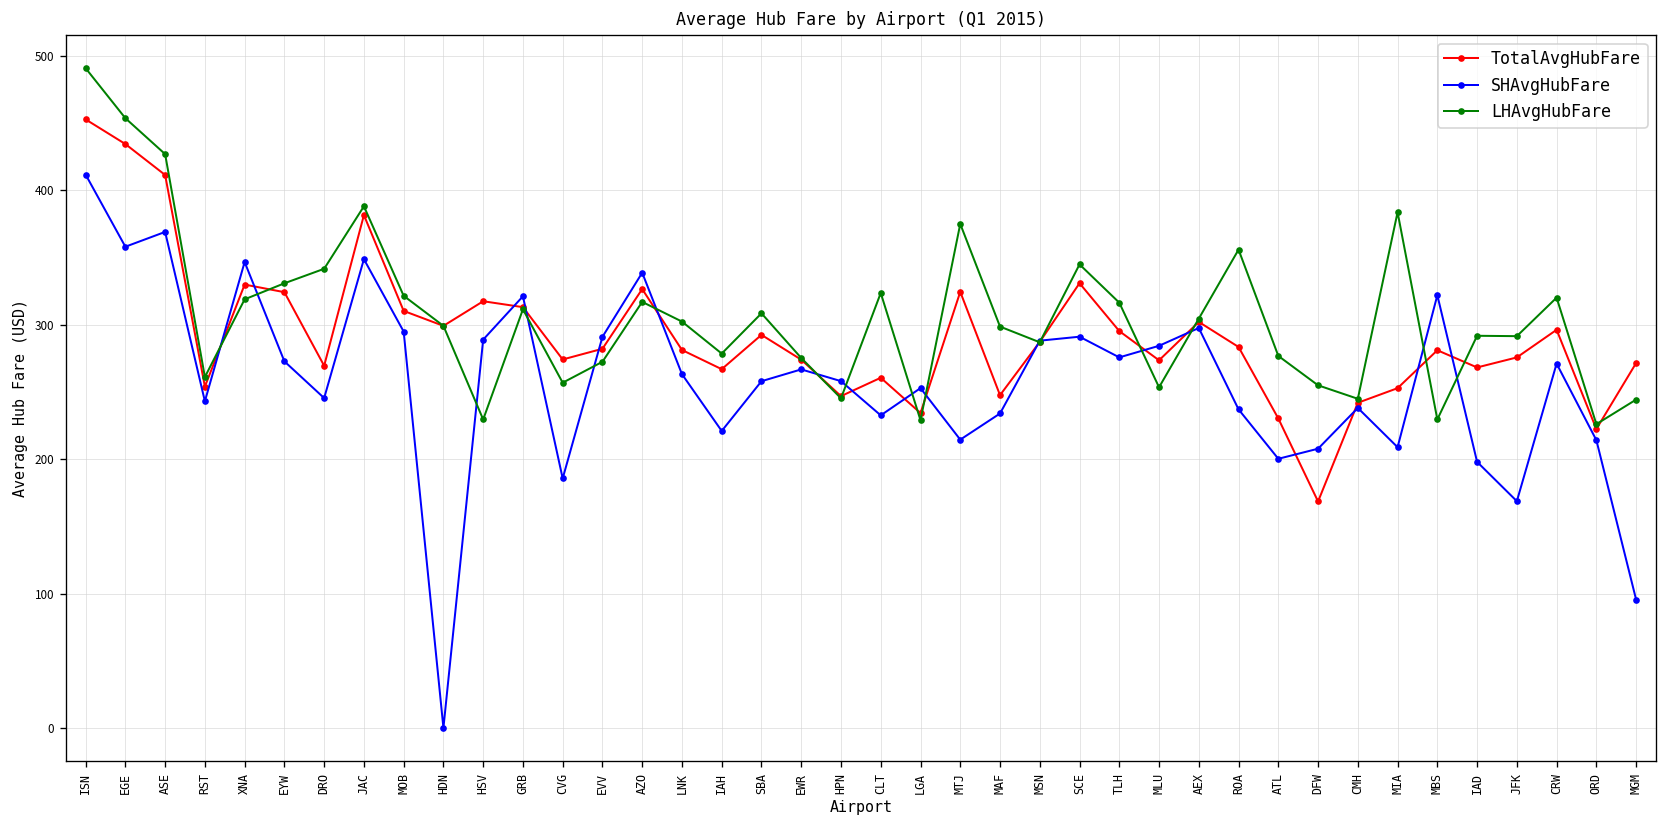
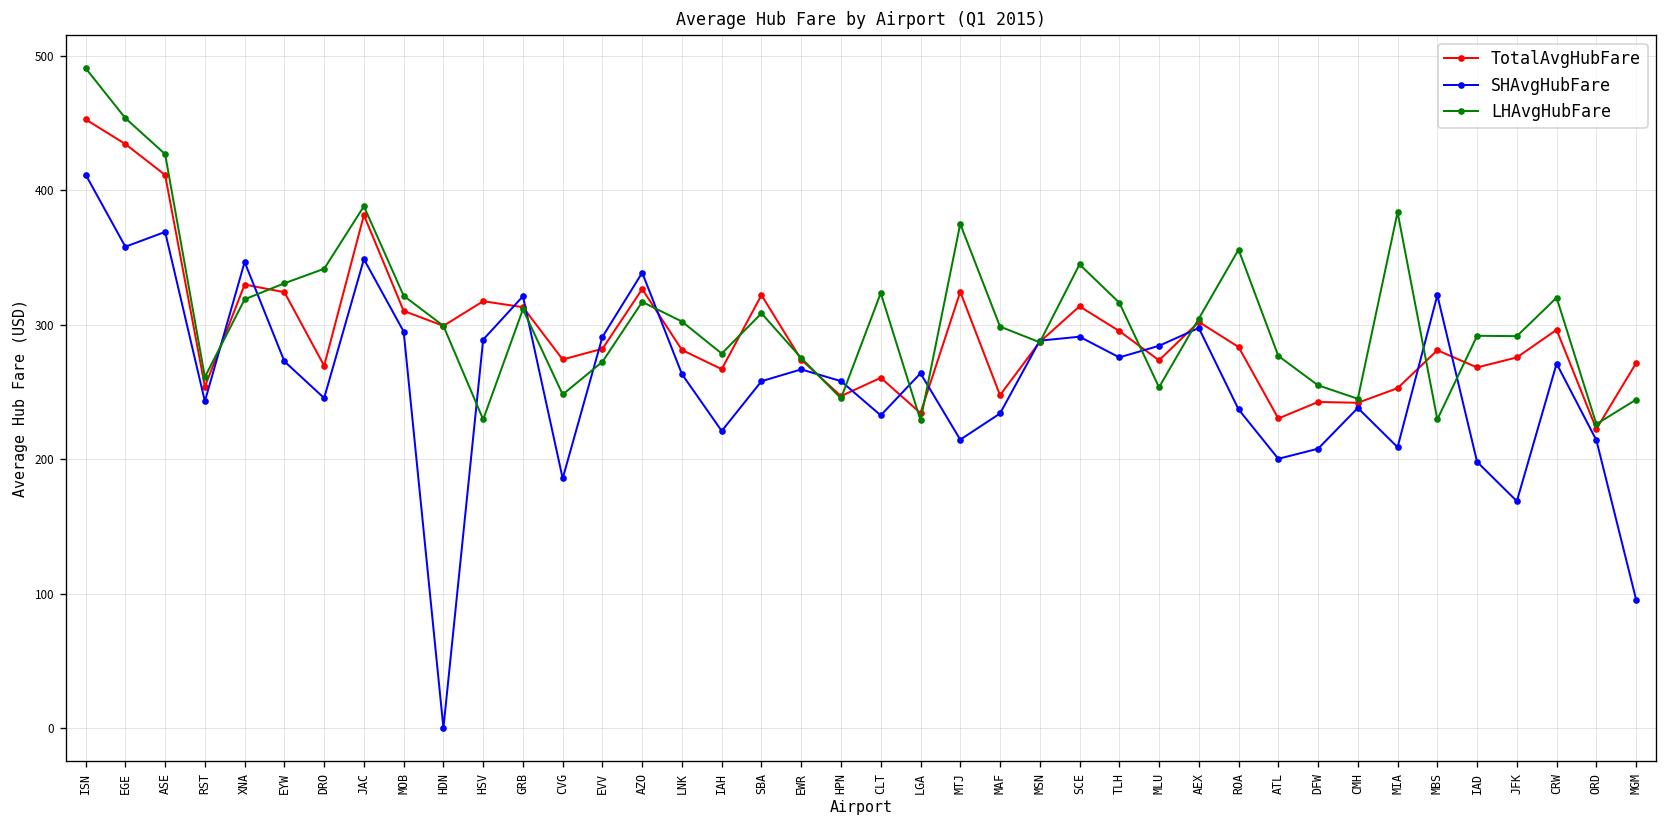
LHAvgHubFare, CVG: 257 -> 248
TotalAvgHubFare, SBA: 293 -> 322
SHAvgHubFare, LGA: 253 -> 264
TotalAvgHubFare, SCE: 331 -> 314
TotalAvgHubFare, DFW: 169 -> 243
